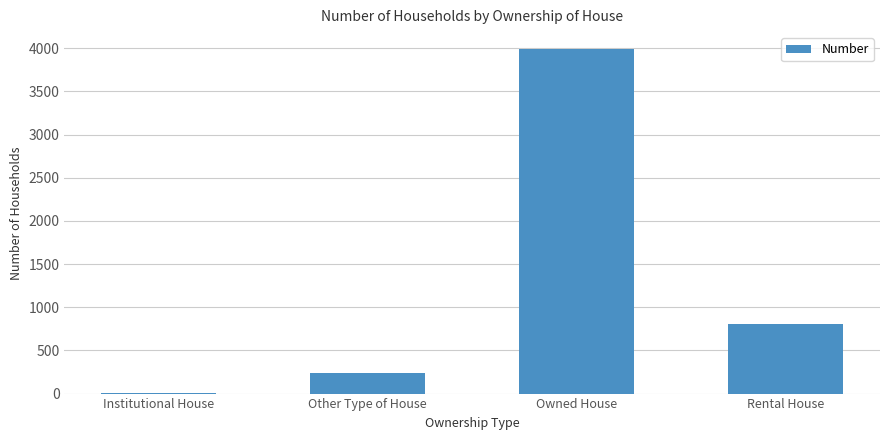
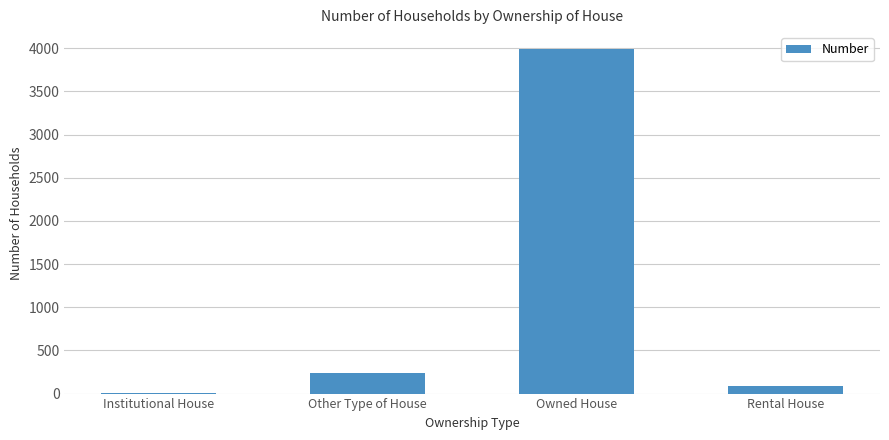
Rental House: 800 -> 100
